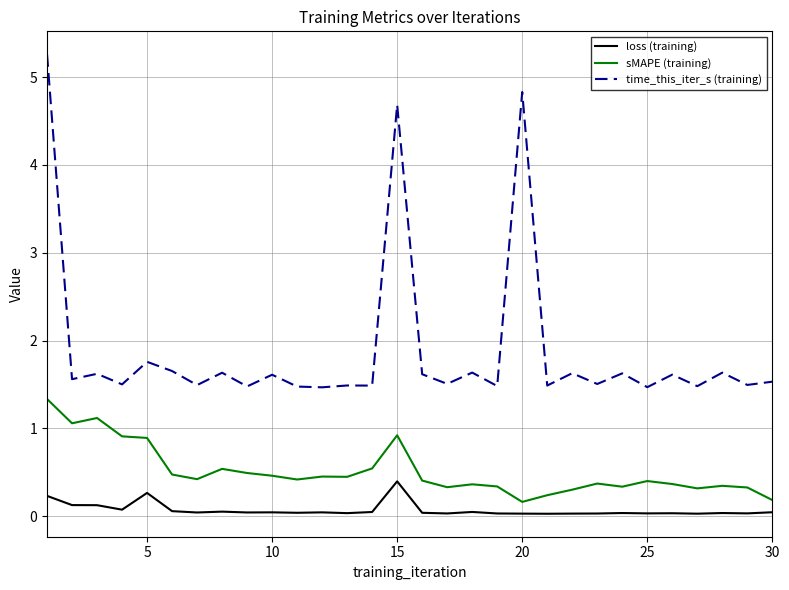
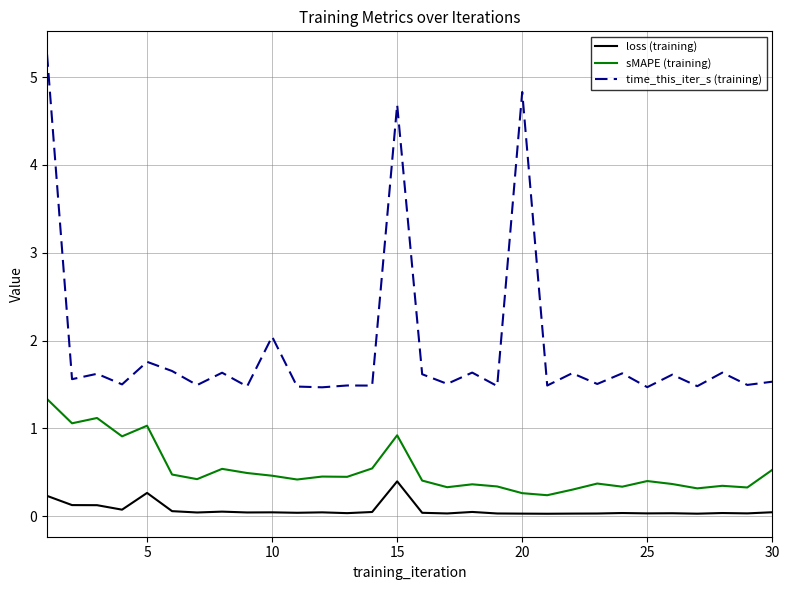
sMAPE (training), 5: 0.9 -> 1.0
time_this_iter_s (training), 10: 1.6 -> 2.0
sMAPE (training), 20: 0.2 -> 0.3
sMAPE (training), 30: 0.2 -> 0.5
